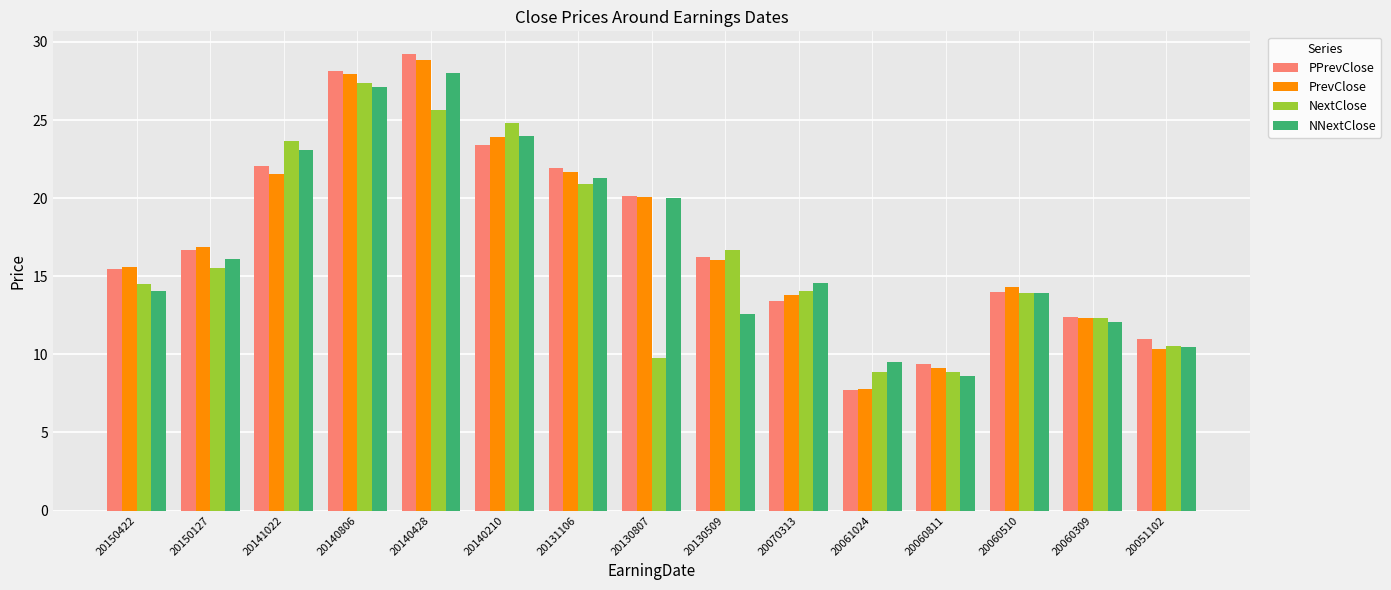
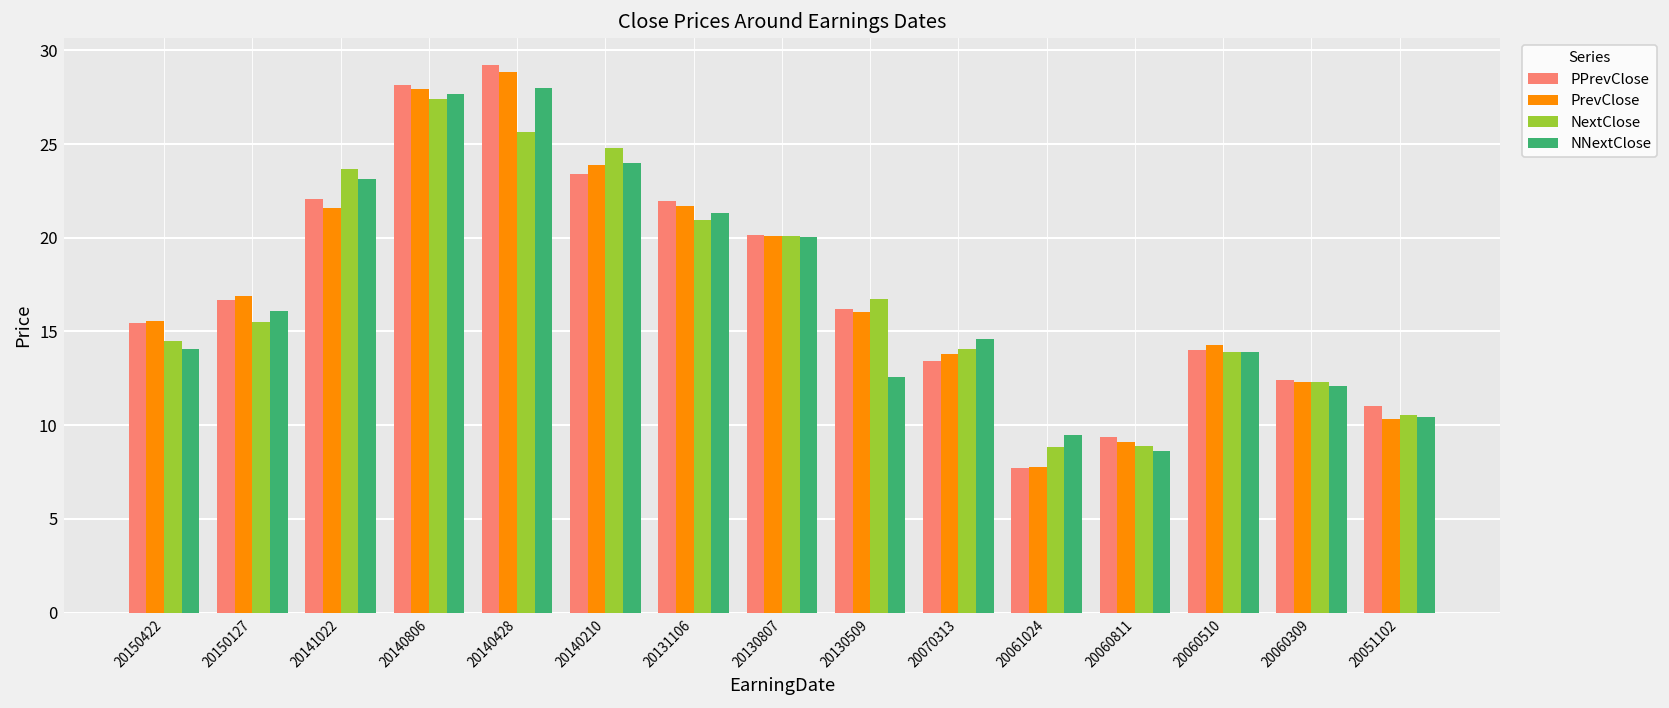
NNextClose, 20140806: 27.1 -> 27.7
NextClose, 20130807: 9.8 -> 20.1
